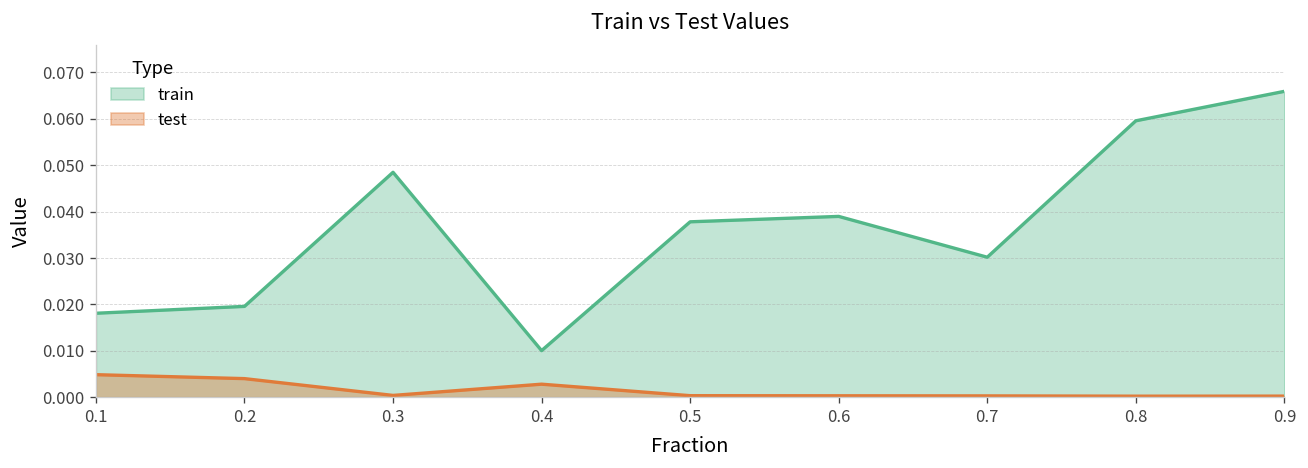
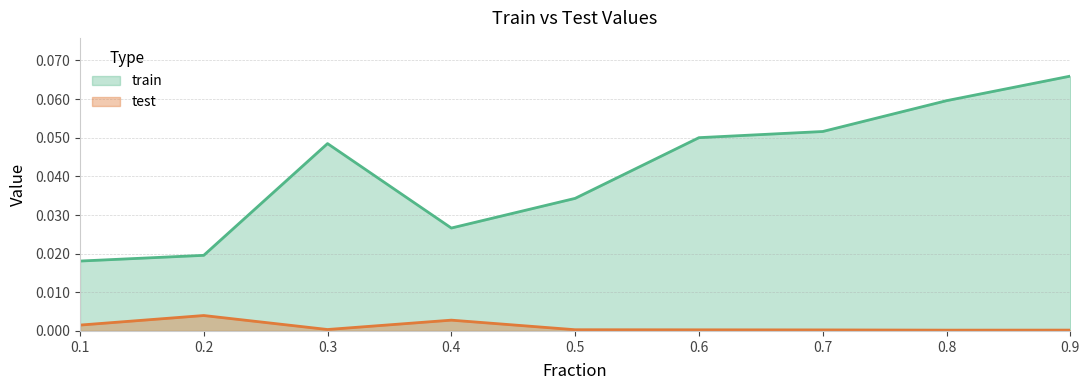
test, 0.1: 0.005 -> 0.002
train, 0.4: 0.010 -> 0.027
train, 0.5: 0.038 -> 0.034
train, 0.6: 0.039 -> 0.050
train, 0.7: 0.030 -> 0.052
